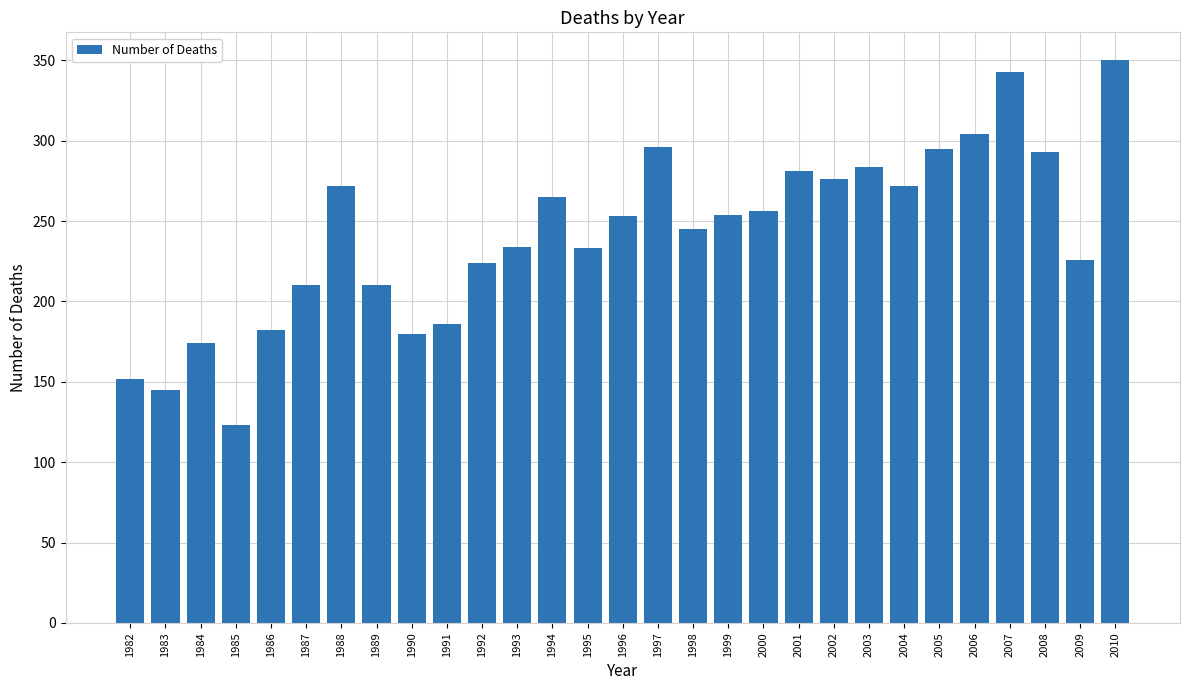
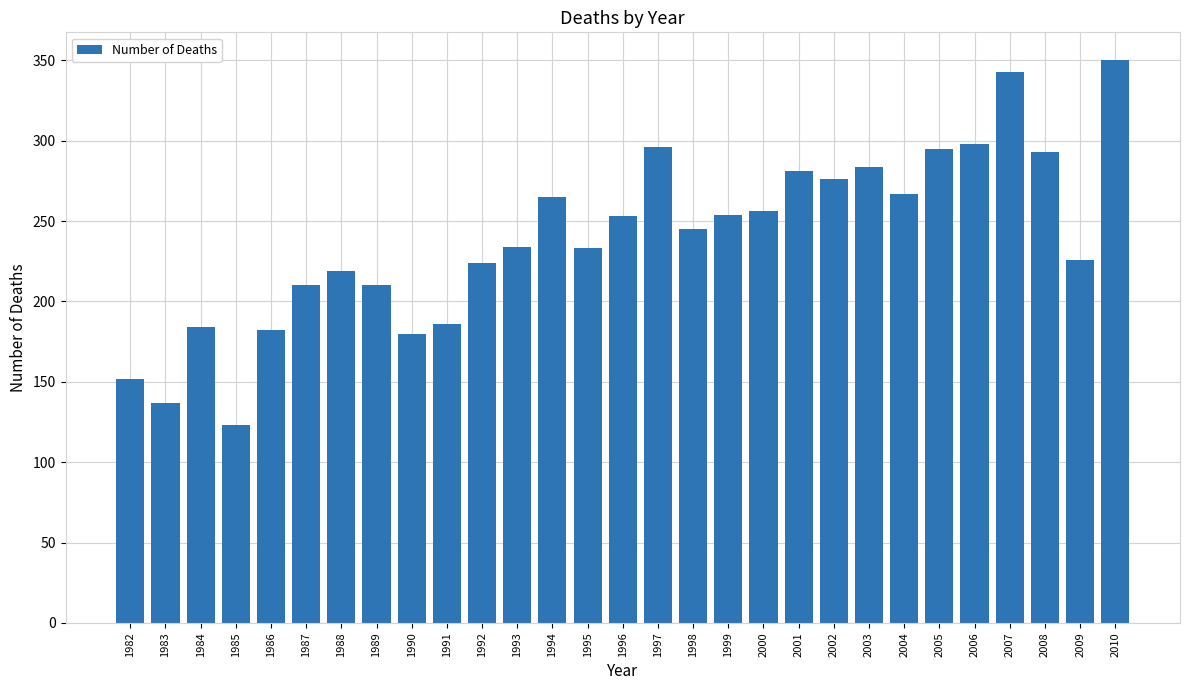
1983: 145 -> 137
1984: 174 -> 184
1988: 272 -> 219
2004: 272 -> 267
2006: 304 -> 298
